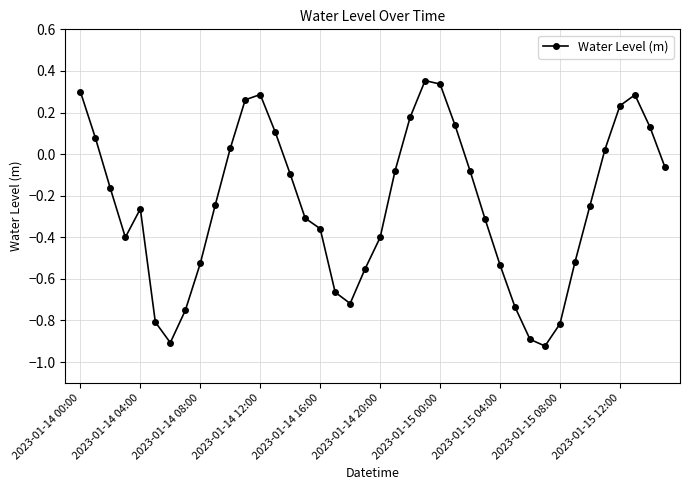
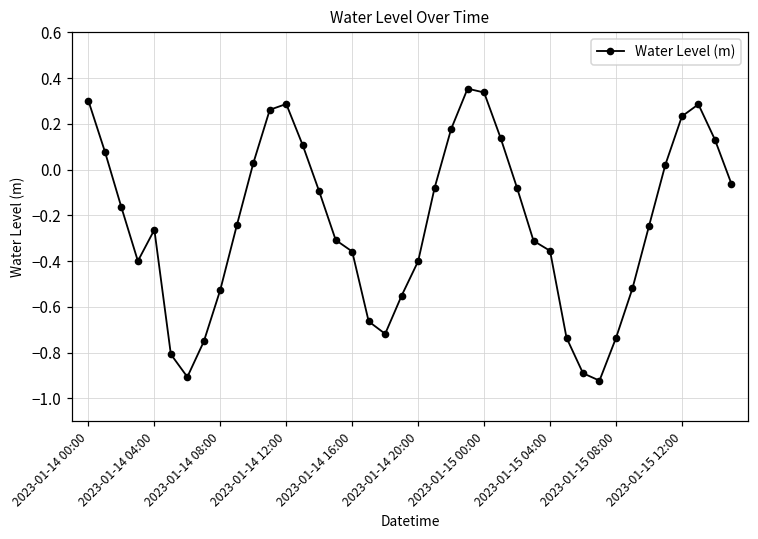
2023-01-15 04:00: -0.53 -> -0.36
2023-01-15 08:00: -0.82 -> -0.74
